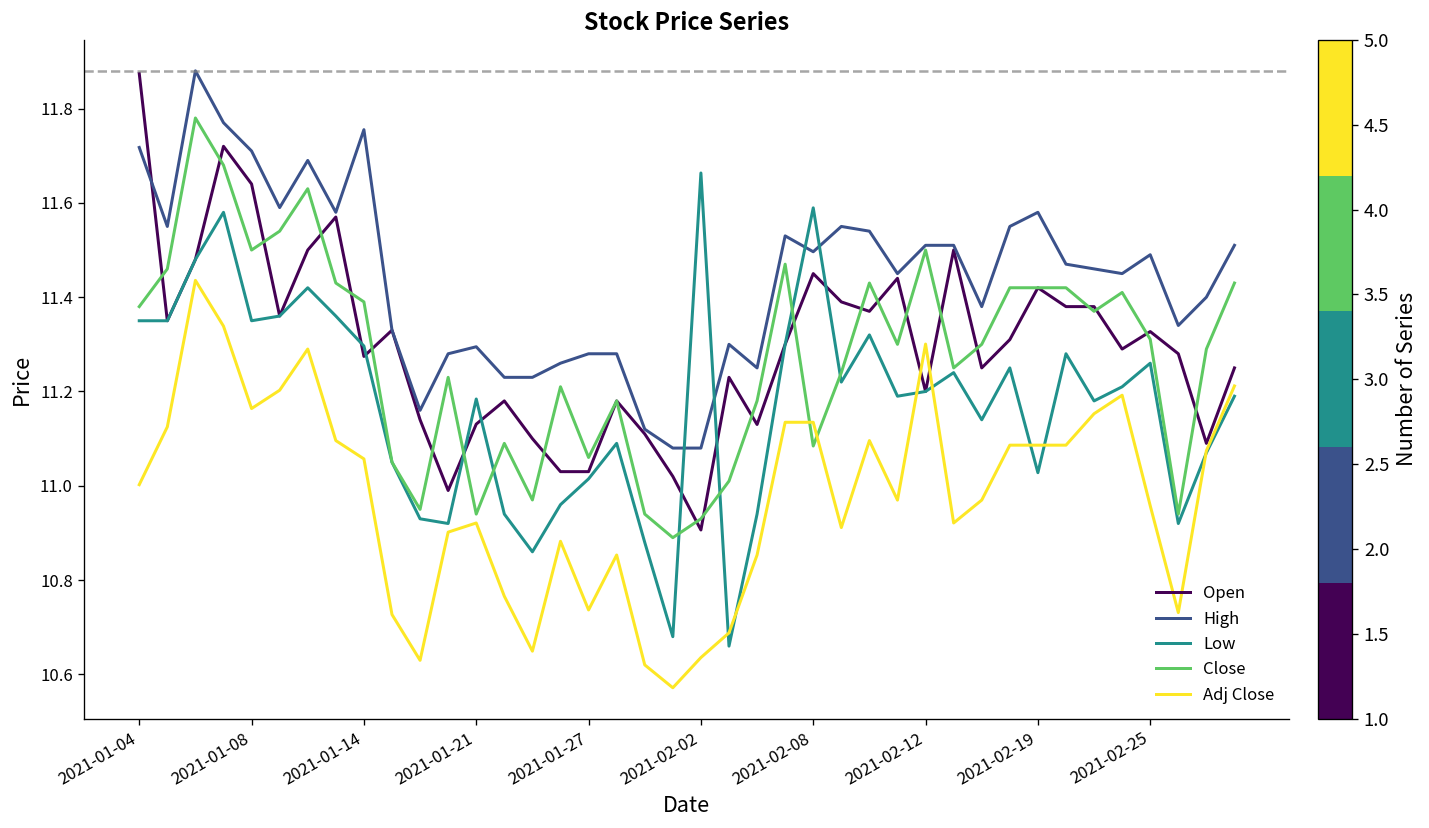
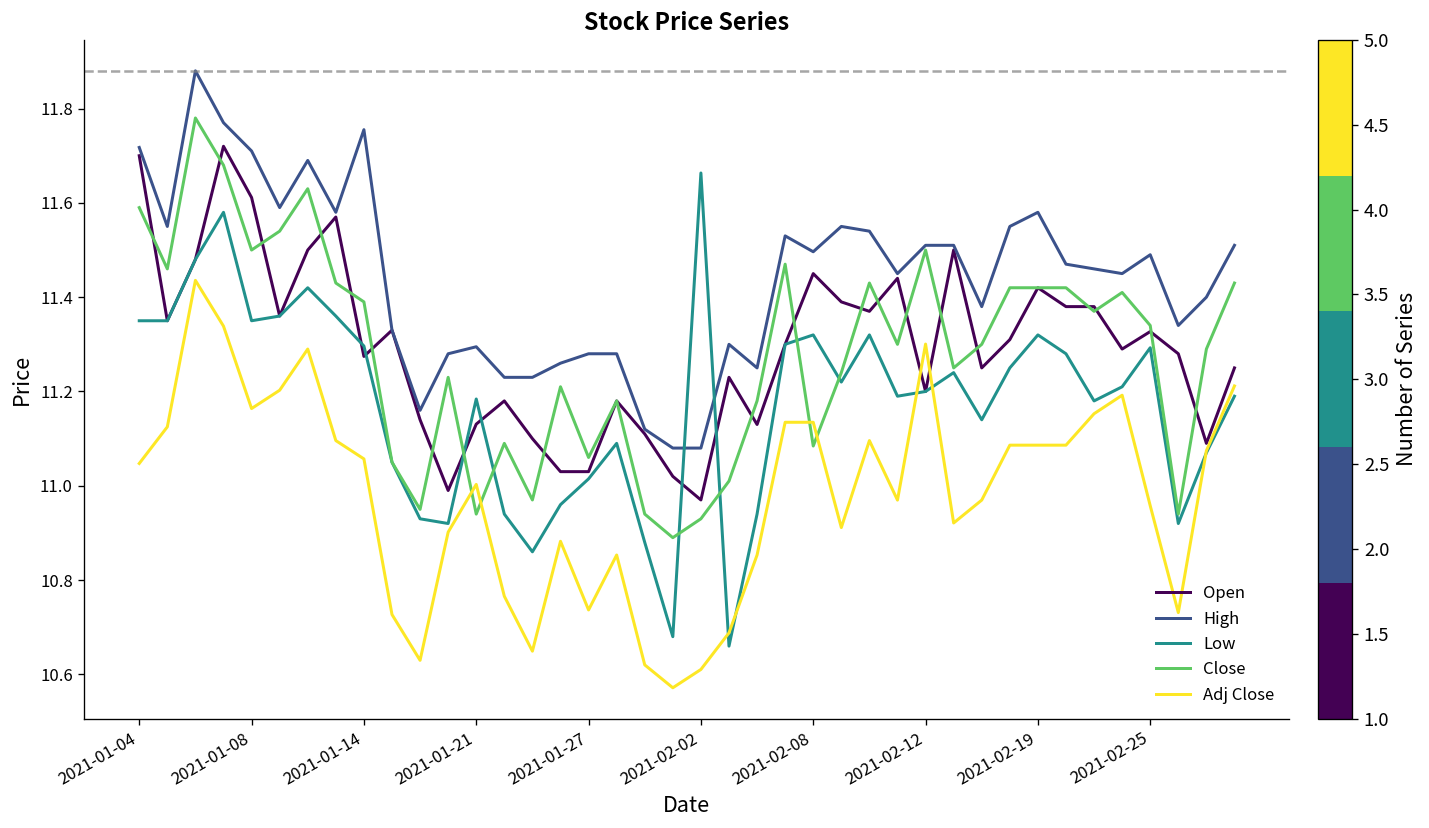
Open, 2021-01-04: 11.87 -> 11.70
Close, 2021-01-04: 11.38 -> 11.59
Adj Close, 2021-01-04: 11.00 -> 11.05
Open, 2021-01-08: 11.64 -> 11.61
Adj Close, 2021-01-21: 10.92 -> 11.00
Open, 2021-02-02: 10.91 -> 10.97
Adj Close, 2021-02-02: 10.64 -> 10.61
Low, 2021-02-08: 11.59 -> 11.32
Low, 2021-02-19: 11.03 -> 11.32
Low, 2021-02-25: 11.26 -> 11.29
Close, 2021-02-25: 11.31 -> 11.34
